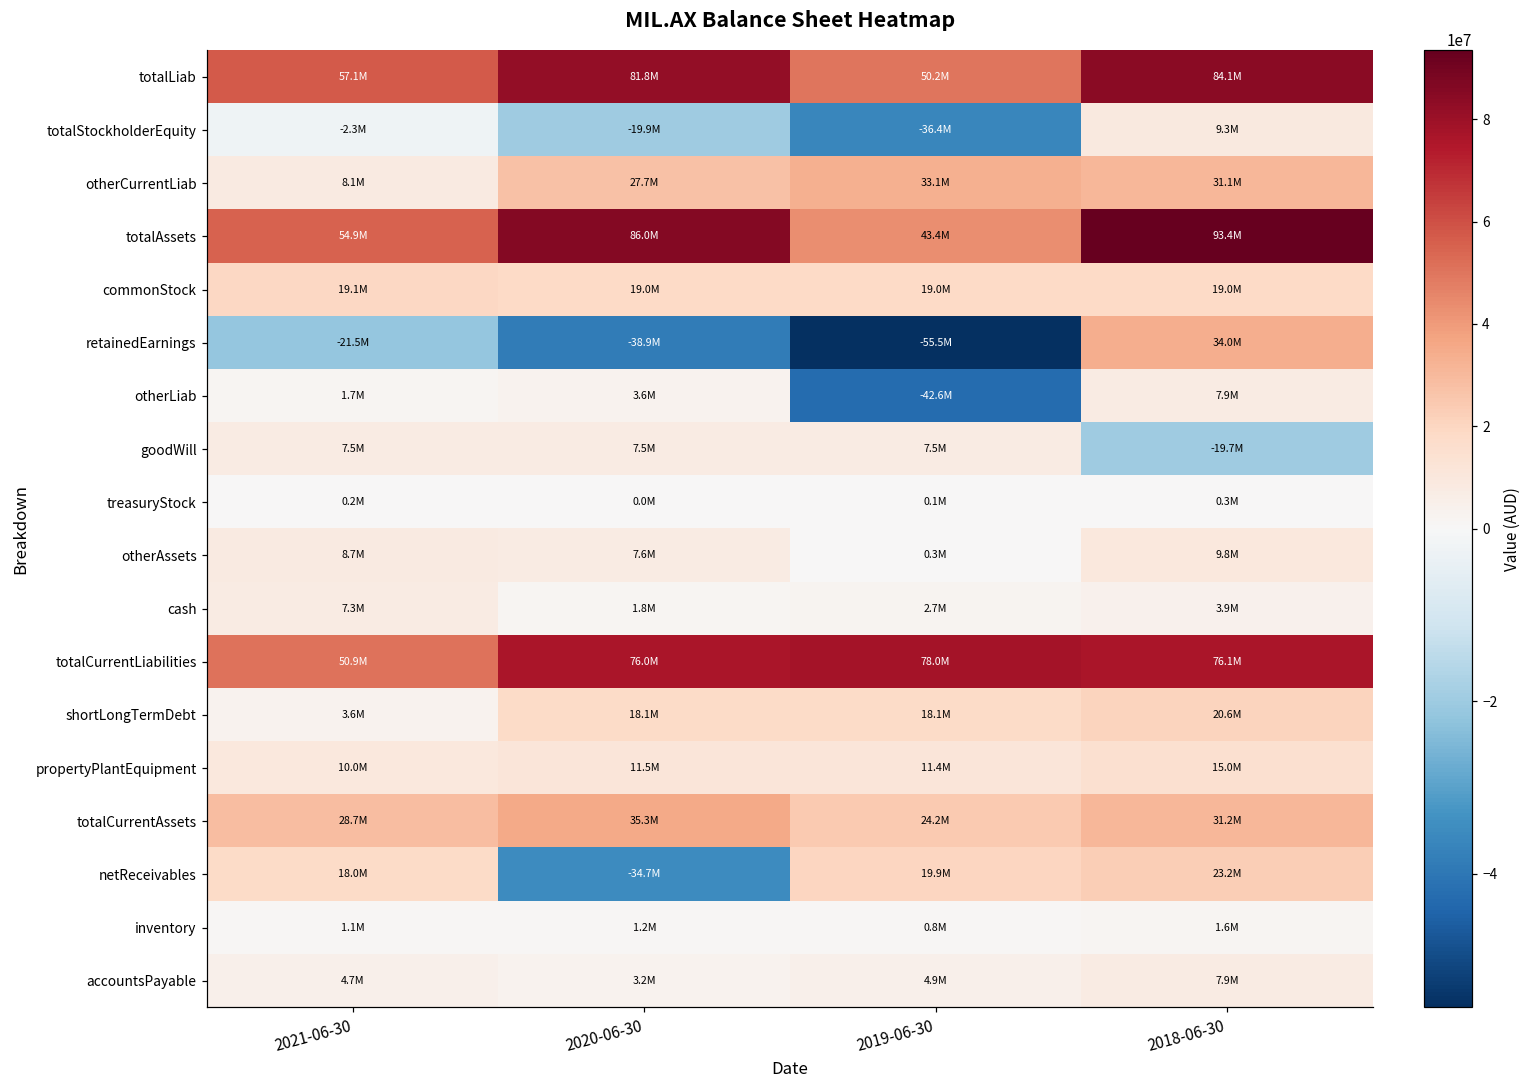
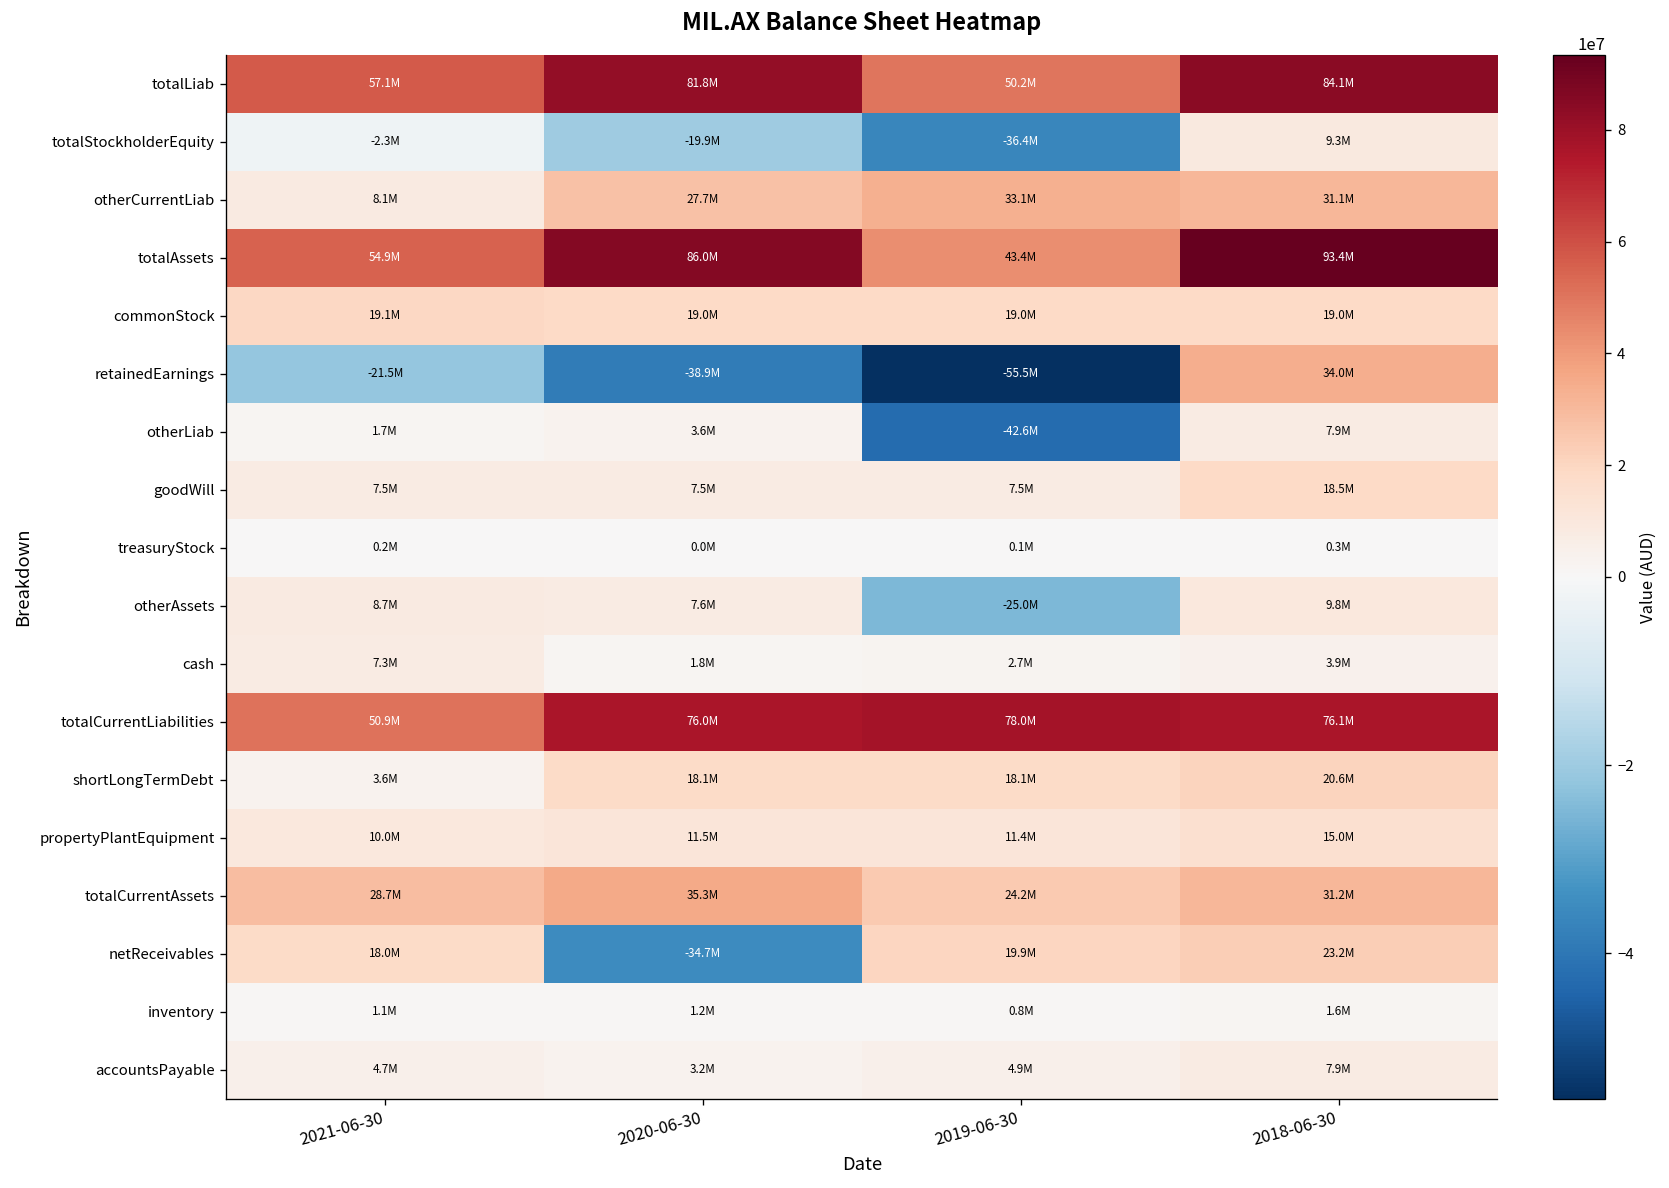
goodWill, 2018-06-30: -19.7M -> 18.5M
otherAssets, 2019-06-30: 0.3M -> -25.0M
